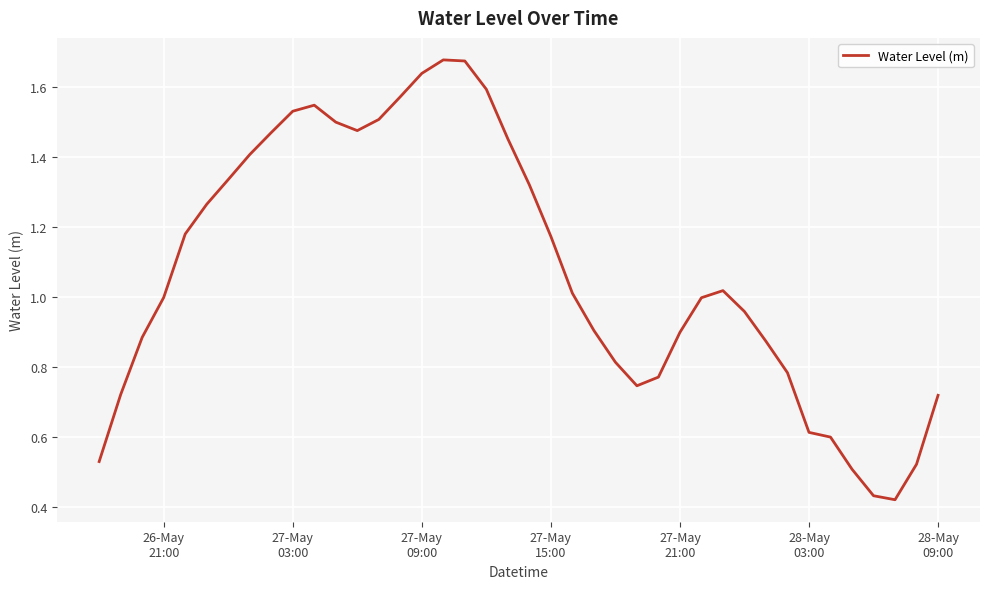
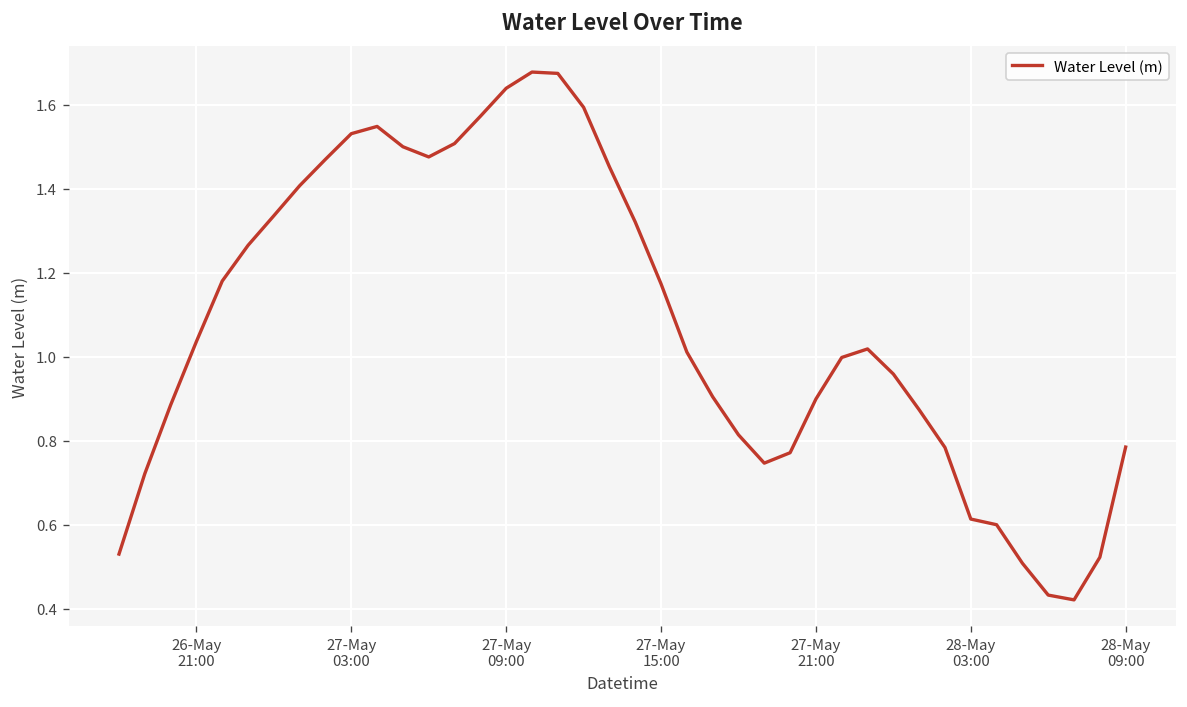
26-May 21:00: 1.00 -> 1.04
28-May 09:00: 0.72 -> 0.79
